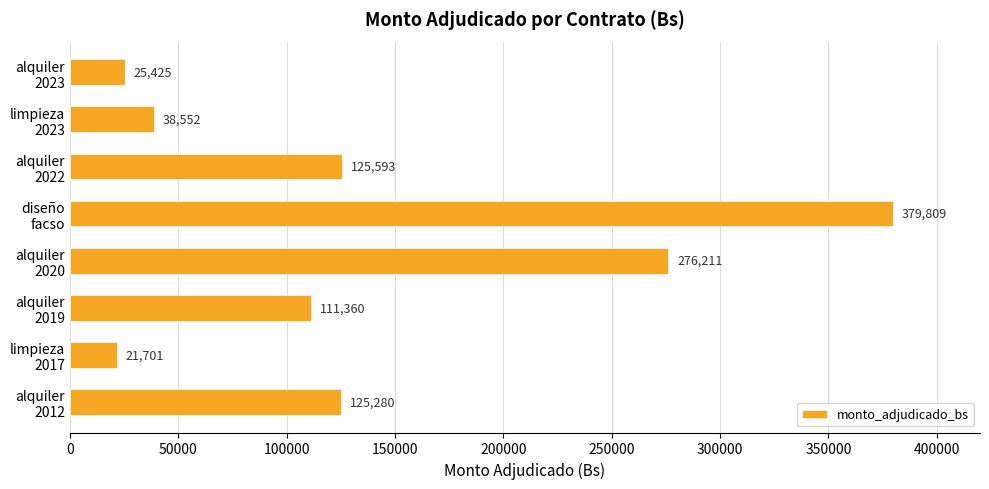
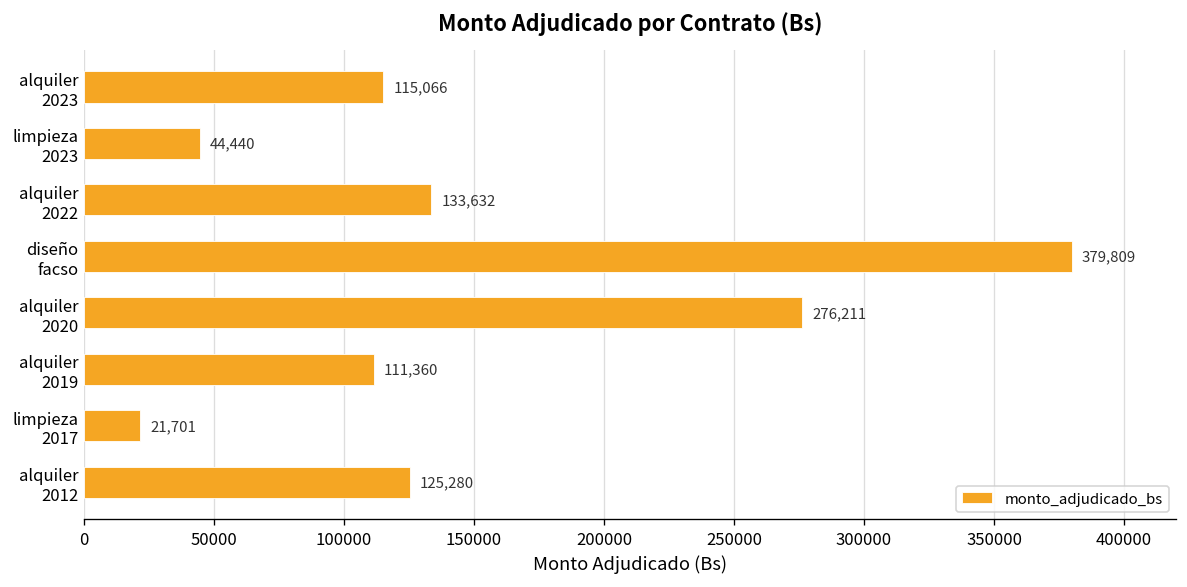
alquiler 2023: 25,425 -> 115,066
limpieza 2023: 38,552 -> 44,440
alquiler 2022: 125,593 -> 133,632
